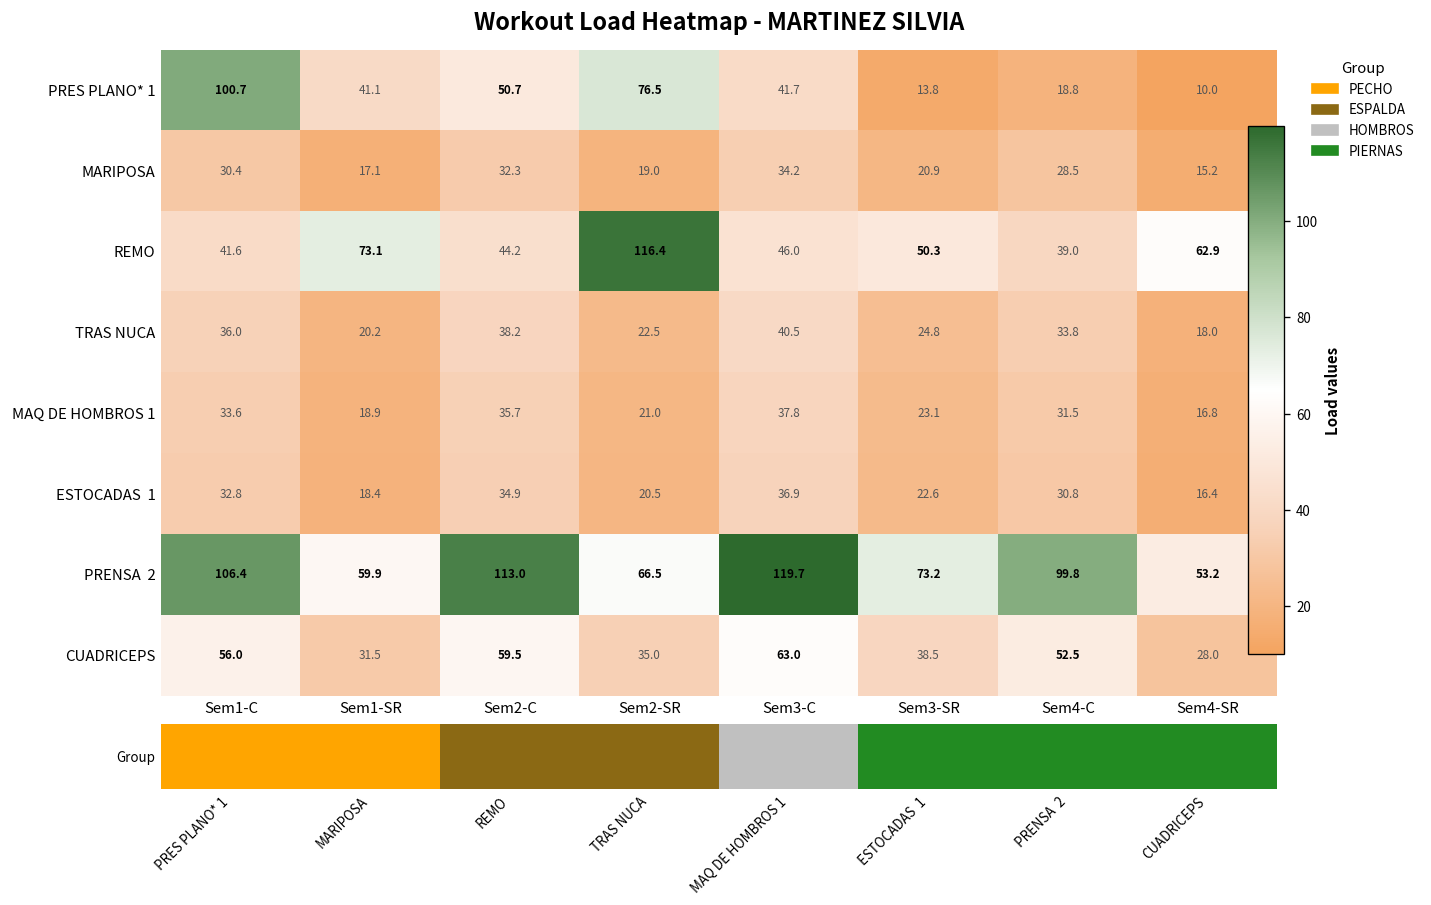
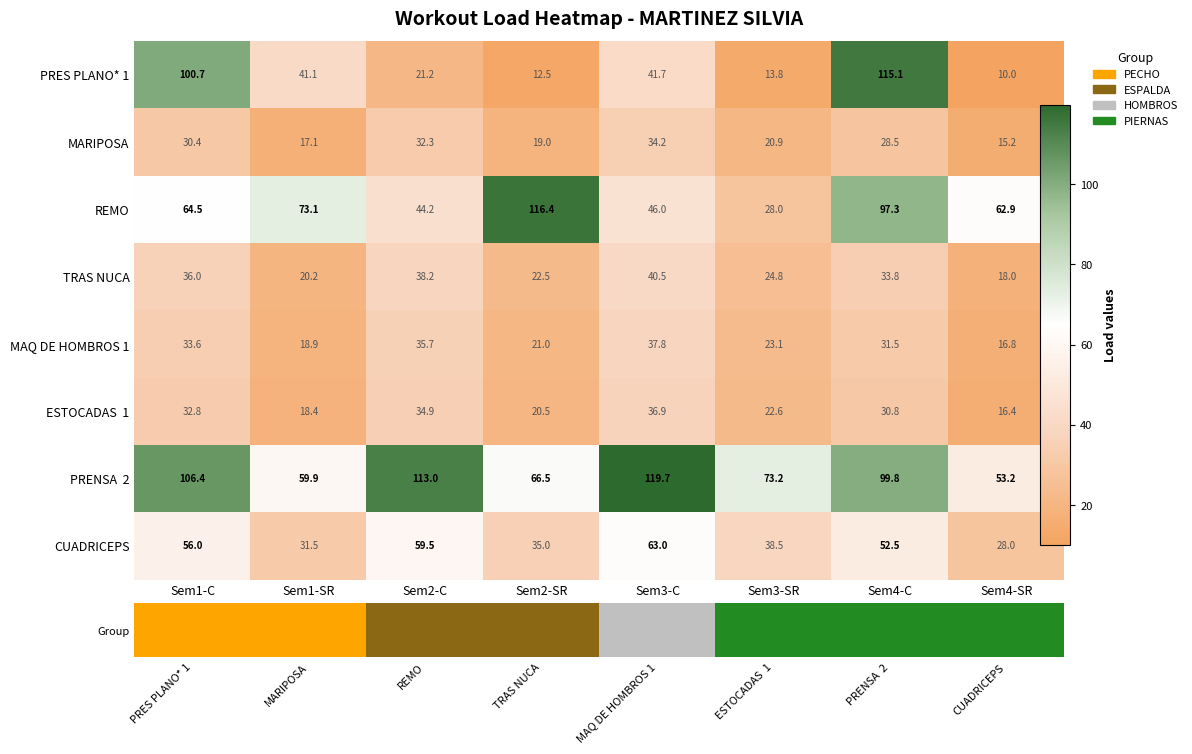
Workout Load Heatmap - MARTINEZ SILVIA, PRES PLANO* 1, Sem2-C: 50.7 -> 21.2
Workout Load Heatmap - MARTINEZ SILVIA, PRES PLANO* 1, Sem2-SR: 76.5 -> 12.5
Workout Load Heatmap - MARTINEZ SILVIA, PRES PLANO* 1, Sem4-C: 18.8 -> 115.1
Workout Load Heatmap - MARTINEZ SILVIA, REMO, Sem1-C: 41.6 -> 64.5
Workout Load Heatmap - MARTINEZ SILVIA, REMO, Sem3-SR: 50.3 -> 28.0
Workout Load Heatmap - MARTINEZ SILVIA, REMO, Sem4-C: 39.0 -> 97.3
